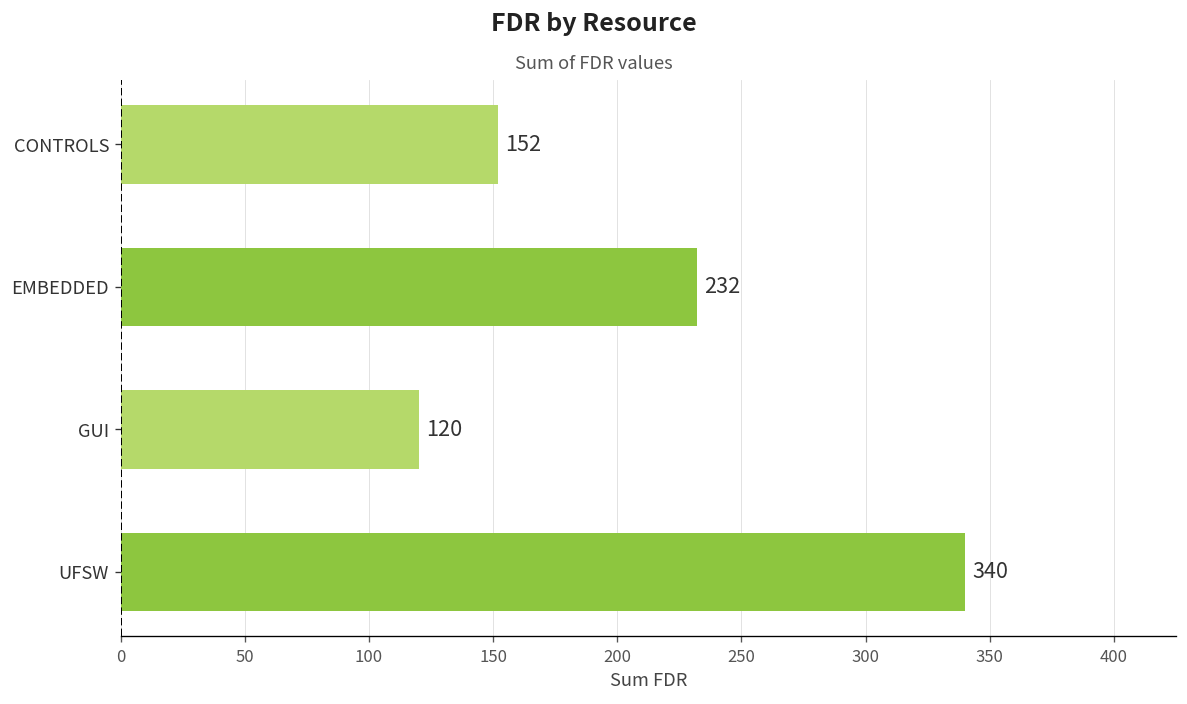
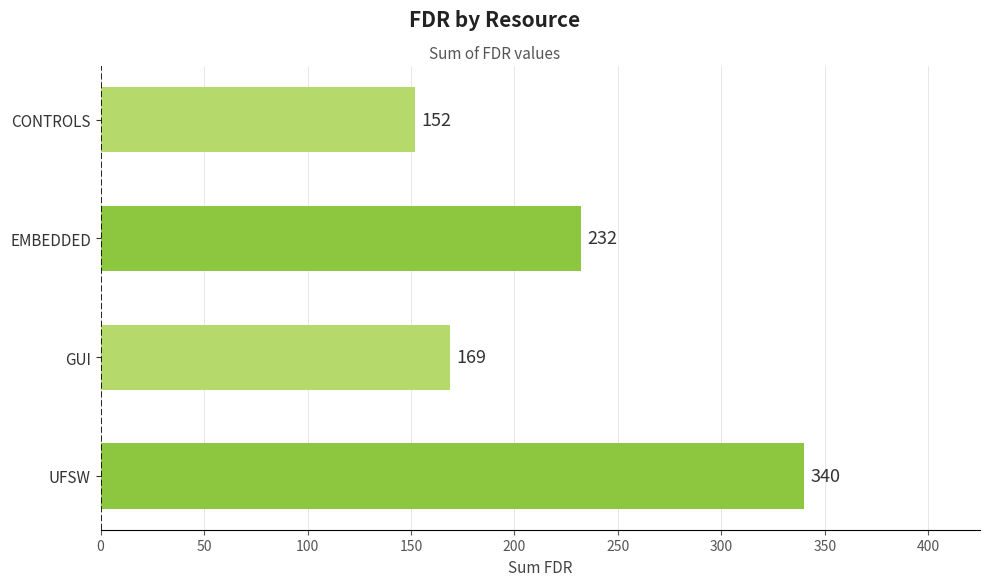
GUI: 120 -> 169
